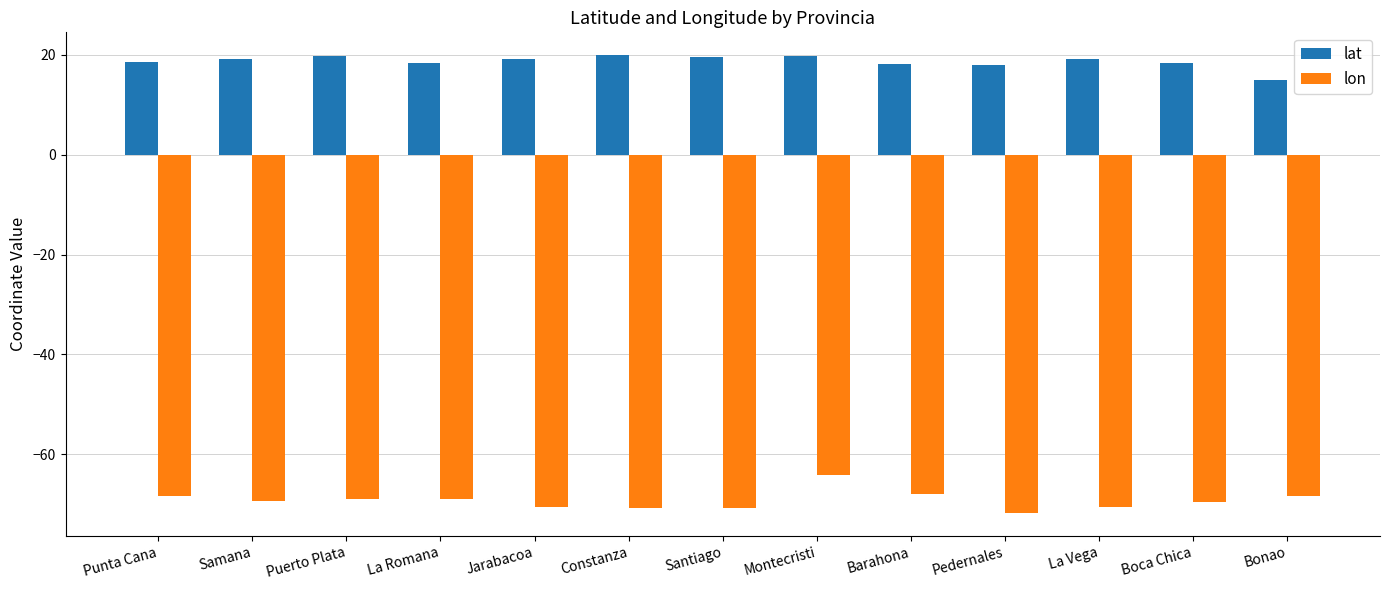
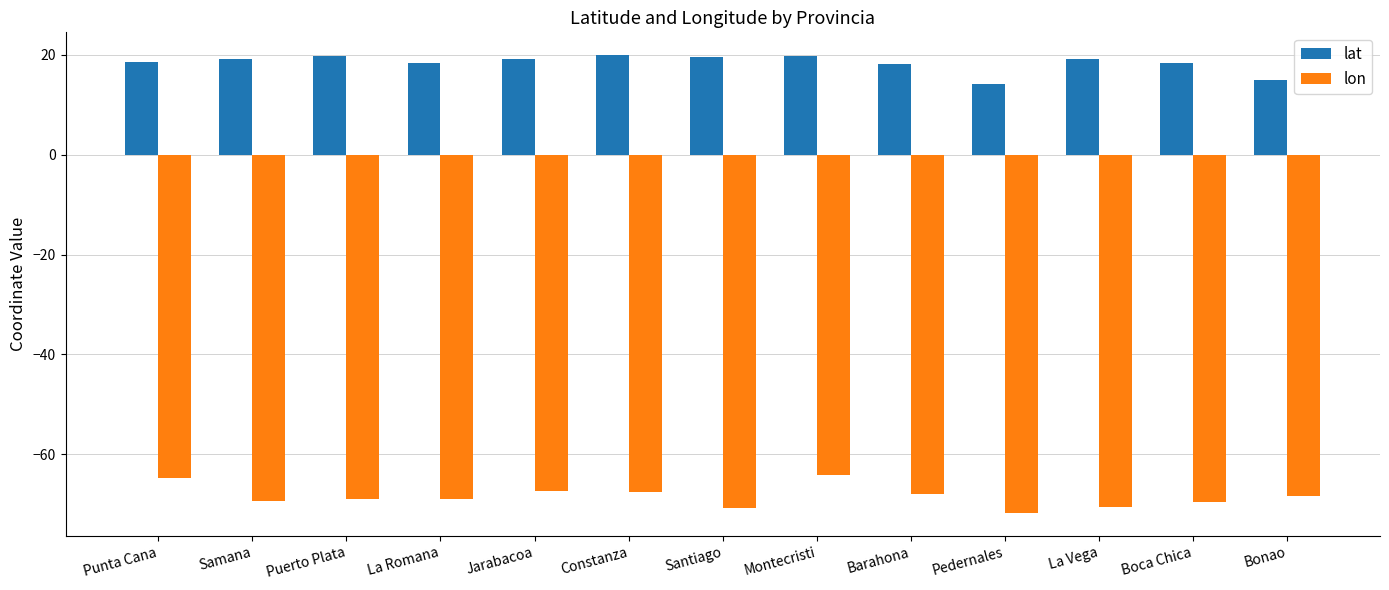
lon, Punta Cana: -68 -> -65
lon, Jarabacoa: -71 -> -67
lon, Constanza: -71 -> -67
lat, Pedernales: 18 -> 14
